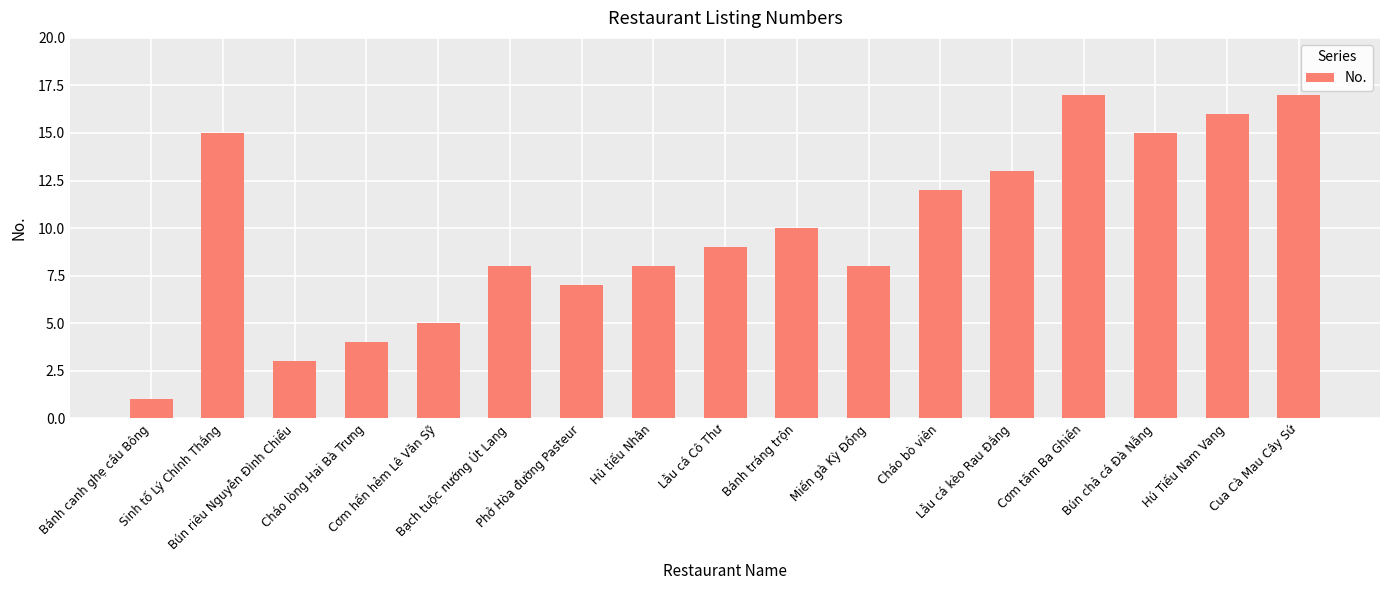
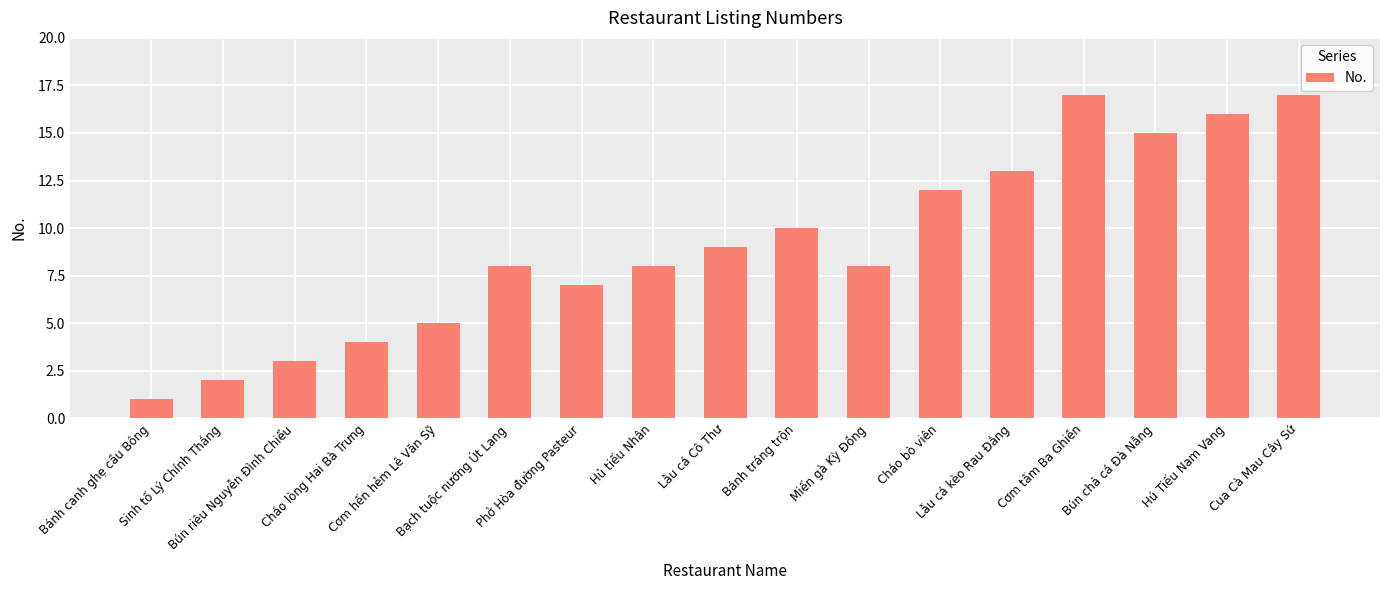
Sinh tố Lý Chính Thắng: 15 -> 2
